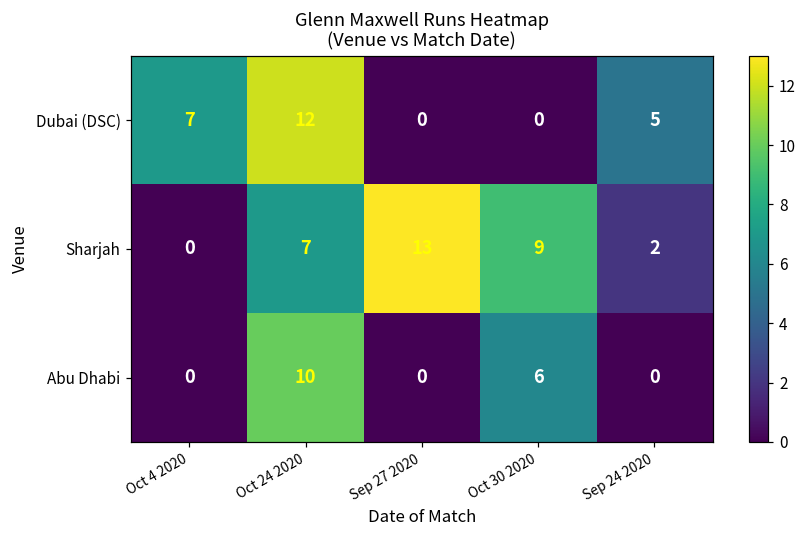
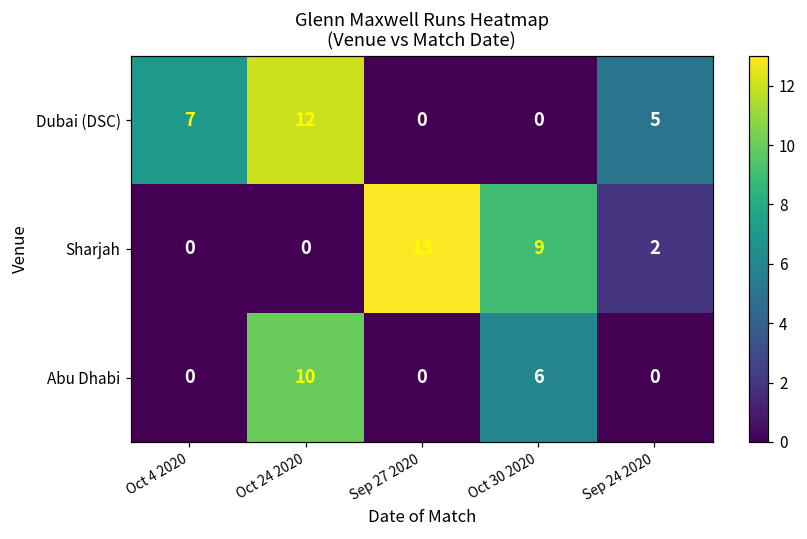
Sharjah, Oct 24 2020: 7 -> 0
